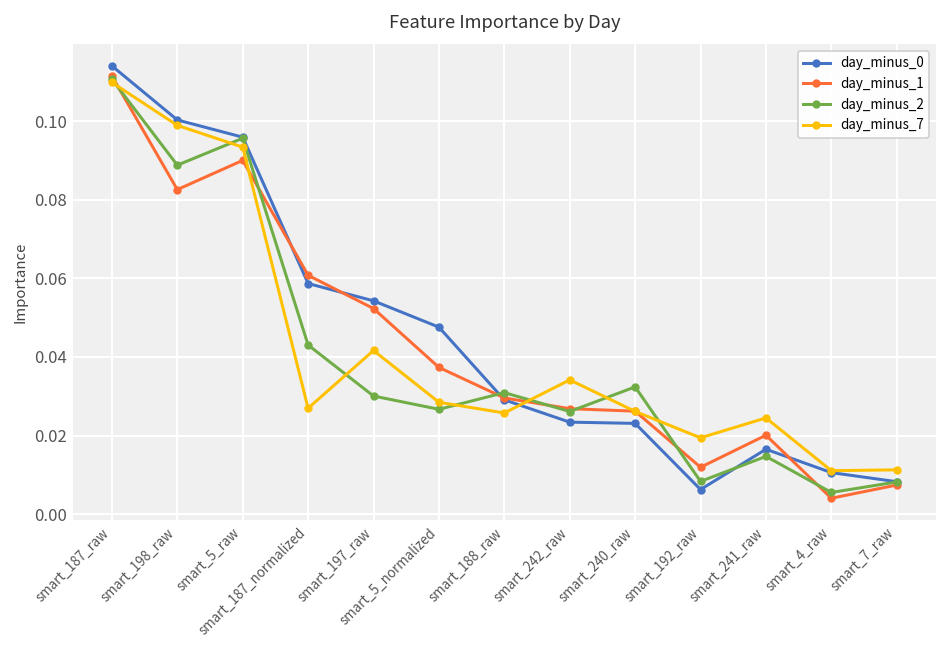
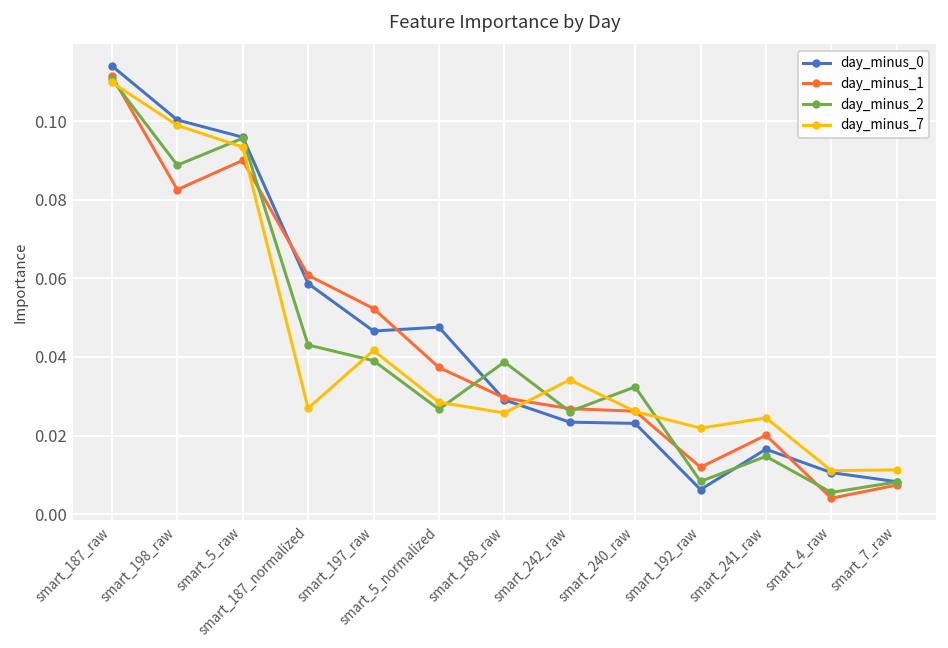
day_minus_0, smart_197_raw: 0.054 -> 0.047
day_minus_2, smart_197_raw: 0.030 -> 0.039
day_minus_2, smart_188_raw: 0.031 -> 0.039
day_minus_7, smart_192_raw: 0.019 -> 0.022
